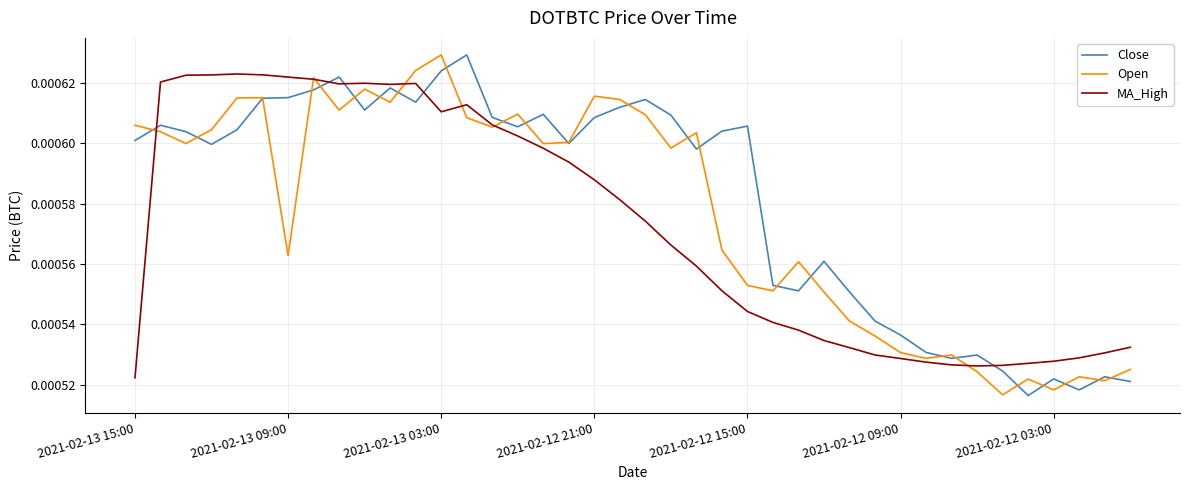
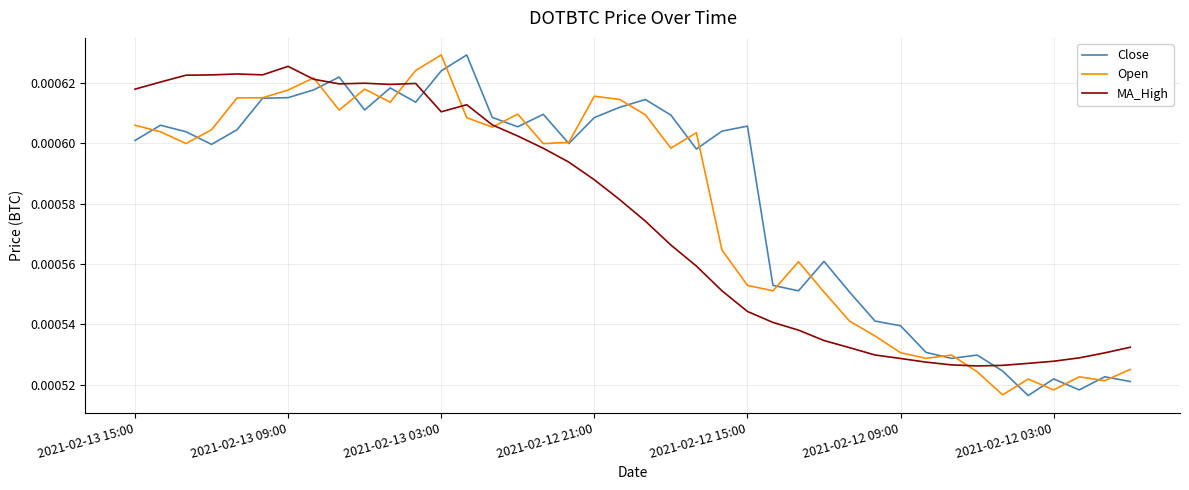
MA_High, 2021-02-13 15:00: 0.000522 -> 0.000618
Open, 2021-02-13 09:00: 0.000563 -> 0.000618
MA_High, 2021-02-13 09:00: 0.000622 -> 0.000626
Close, 2021-02-12 09:00: 0.000536 -> 0.000540
